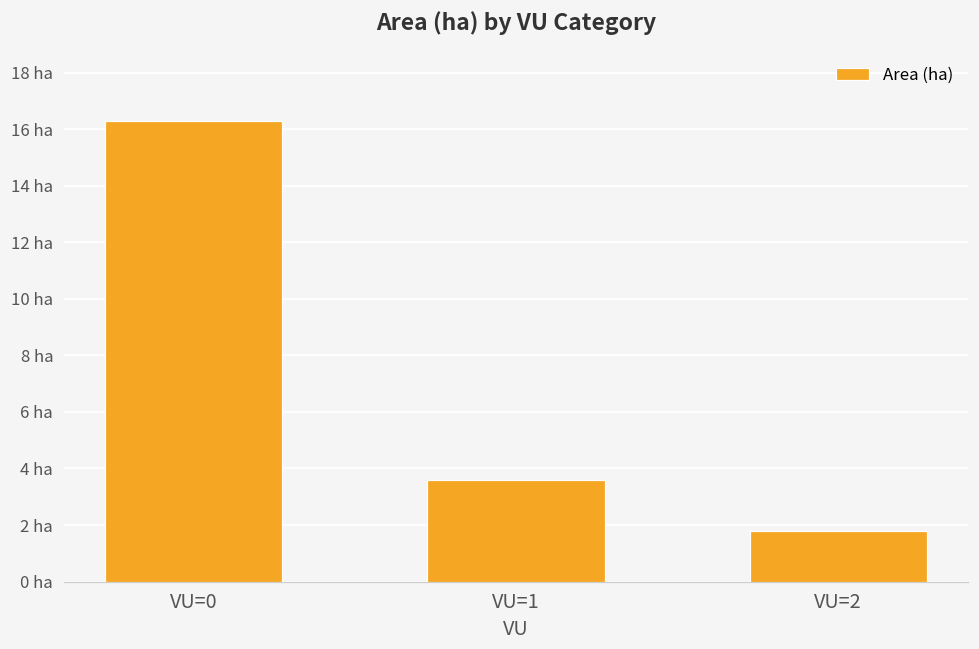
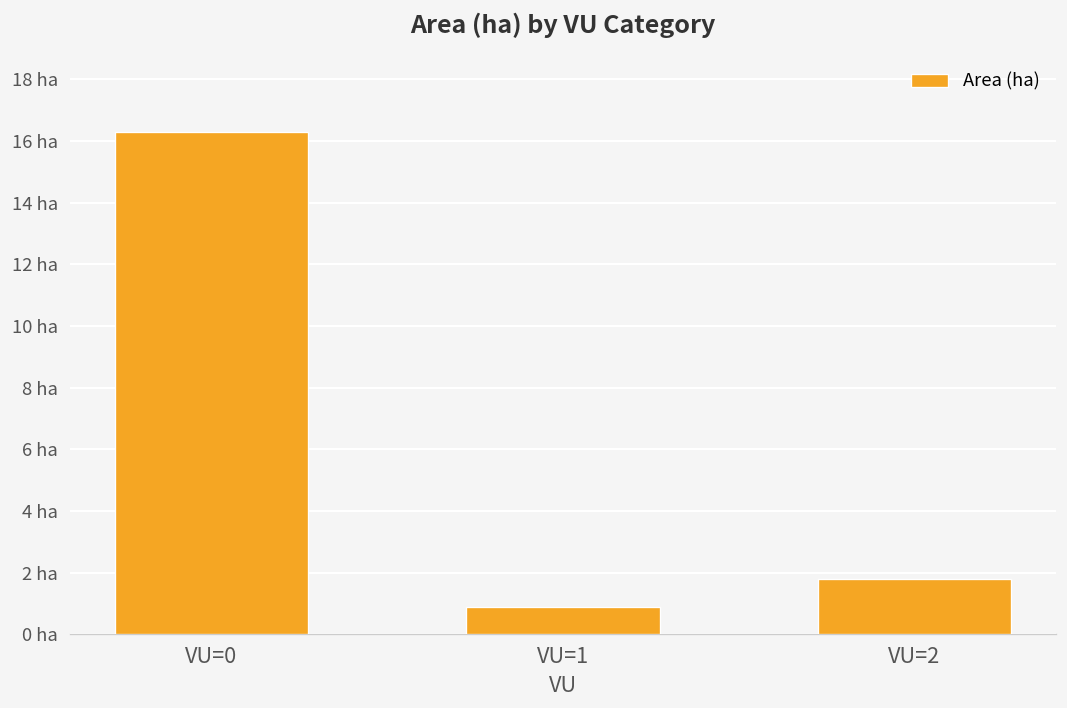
VU=1: 3.6 ha -> 0.9 ha
